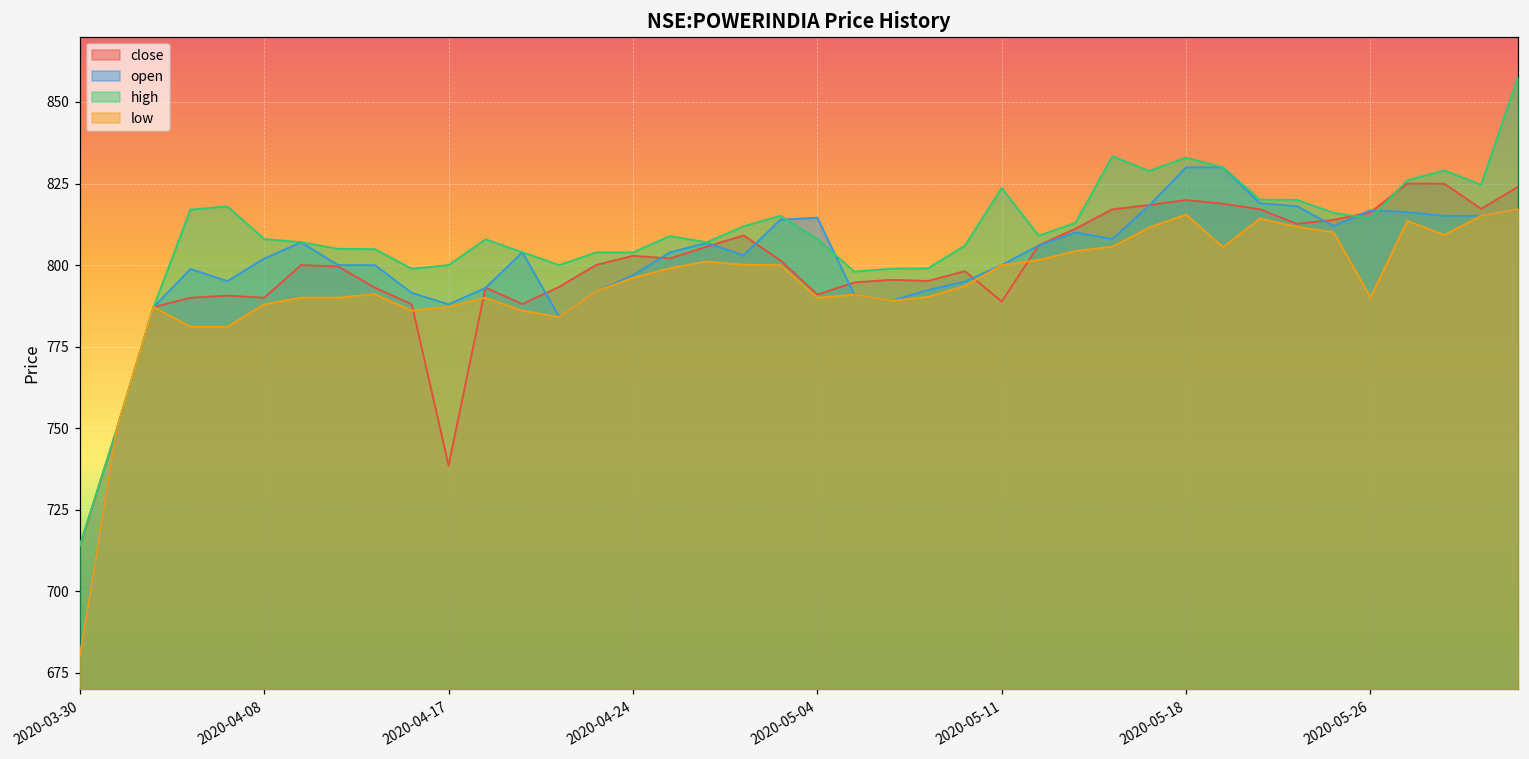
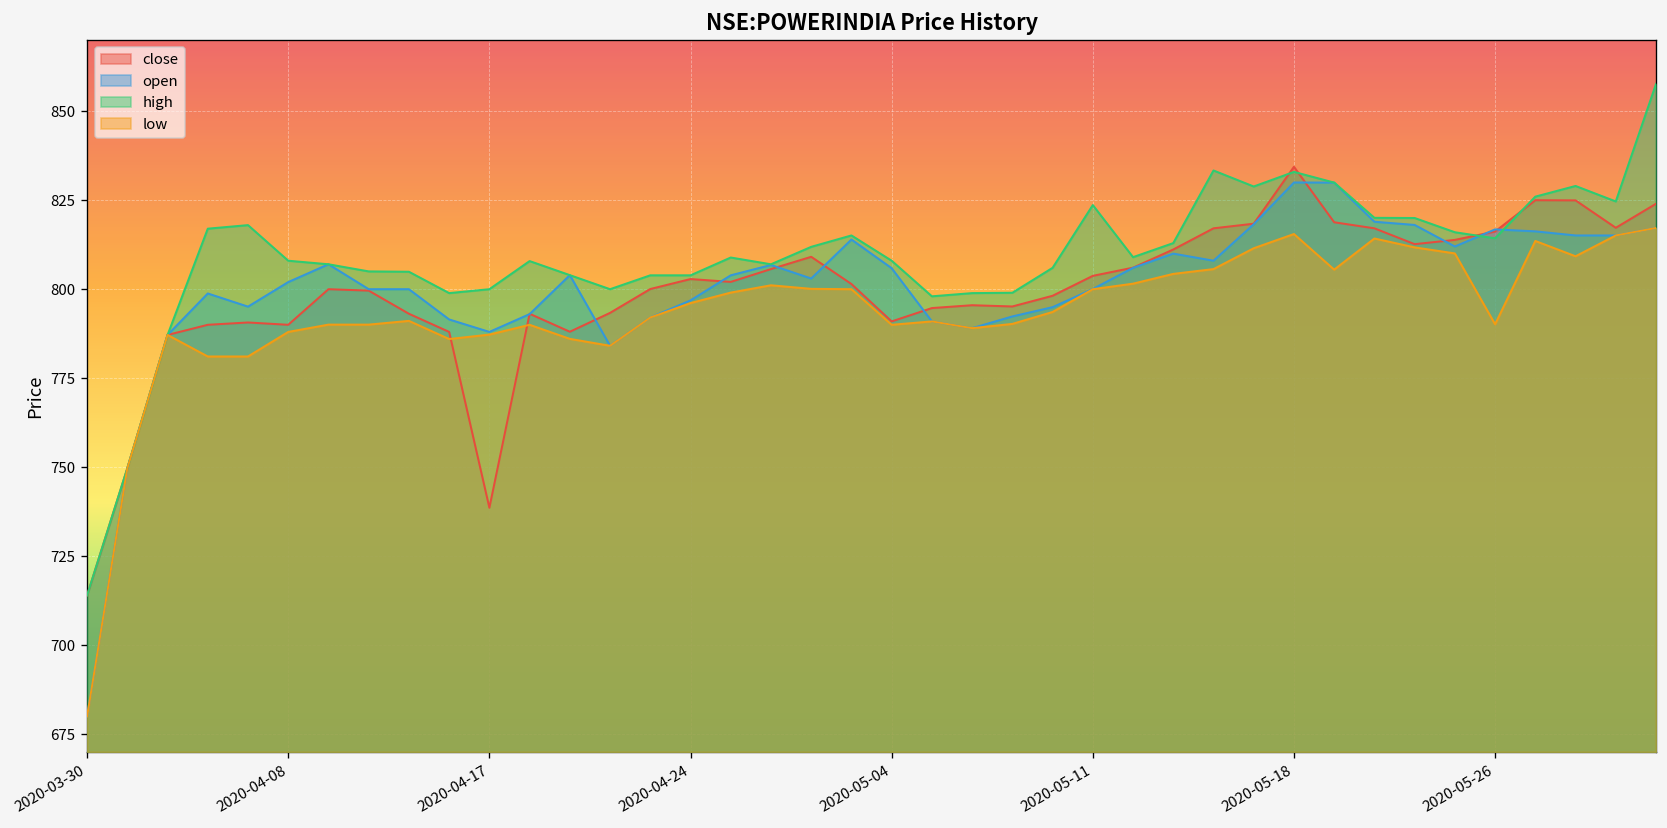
open, 2020-05-04: 815 -> 806
close, 2020-05-11: 789 -> 804
close, 2020-05-18: 820 -> 834
